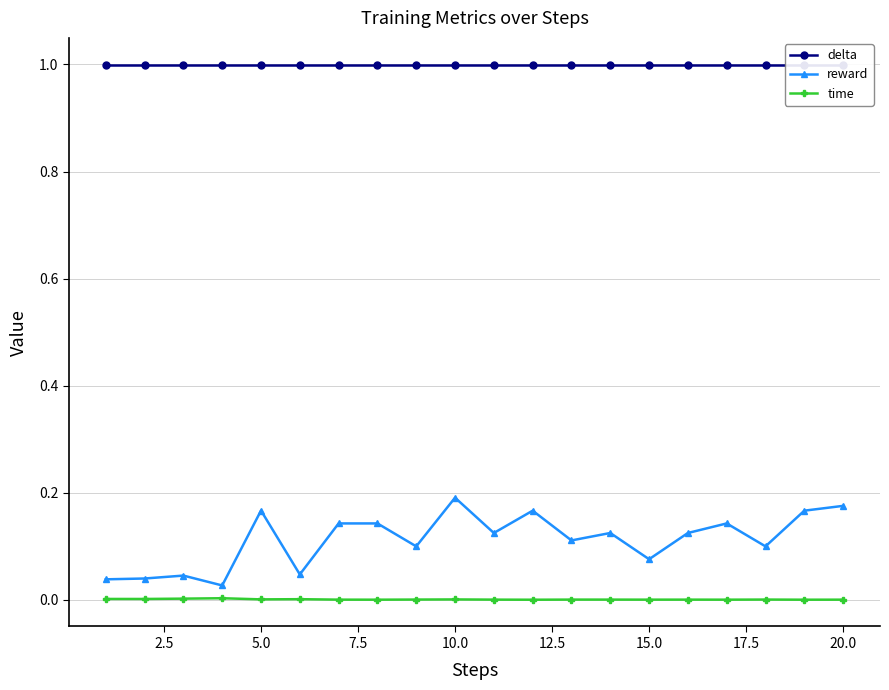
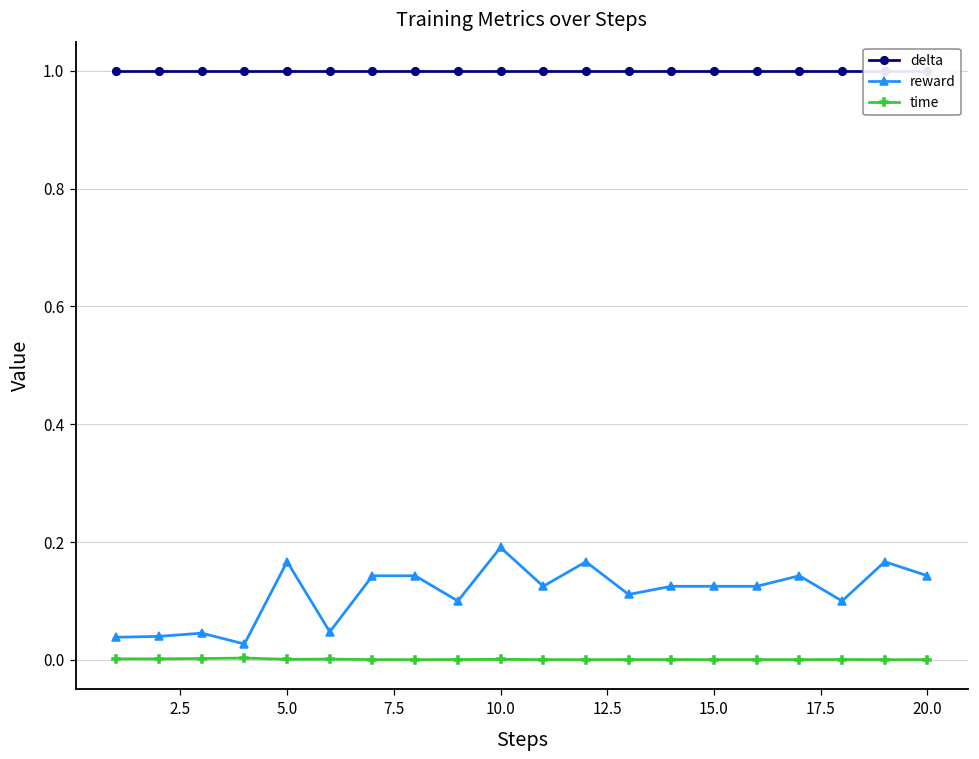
reward, 15.0: 0.08 -> 0.13
reward, 20.0: 0.18 -> 0.14
